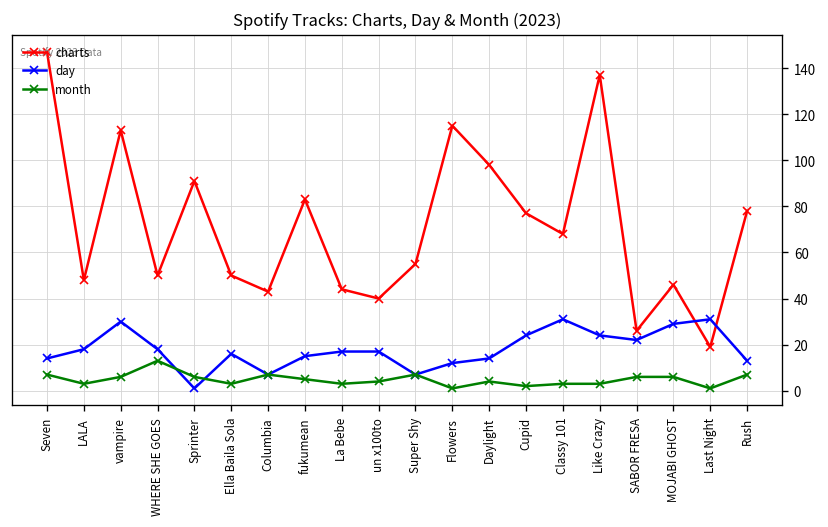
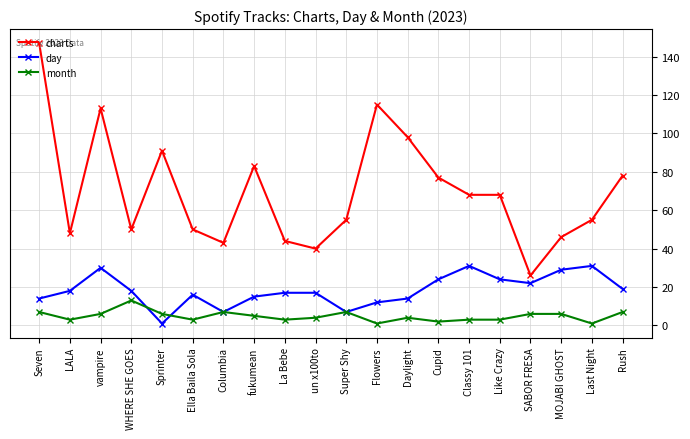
charts, Like Crazy: 137 -> 68
charts, Last Night: 19 -> 55
day, Rush: 13 -> 19
